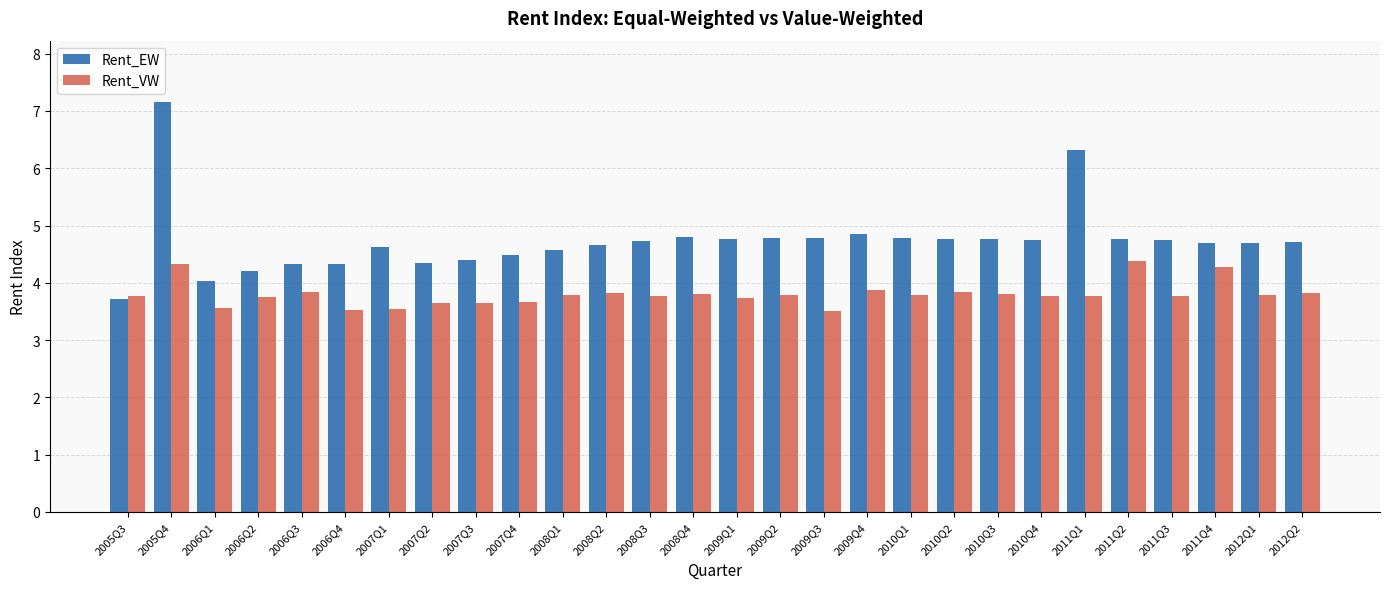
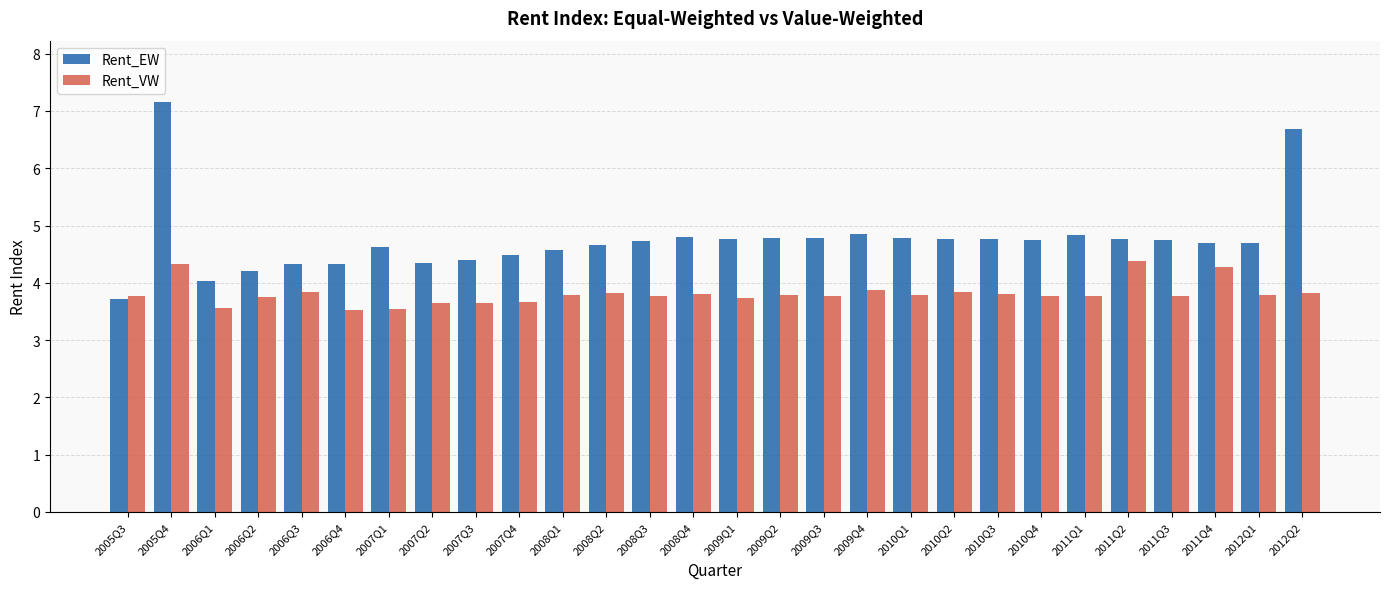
Rent_VW, 2009Q3: 3.5 -> 3.8
Rent_EW, 2011Q1: 6.3 -> 4.8
Rent_EW, 2012Q2: 4.7 -> 6.7
